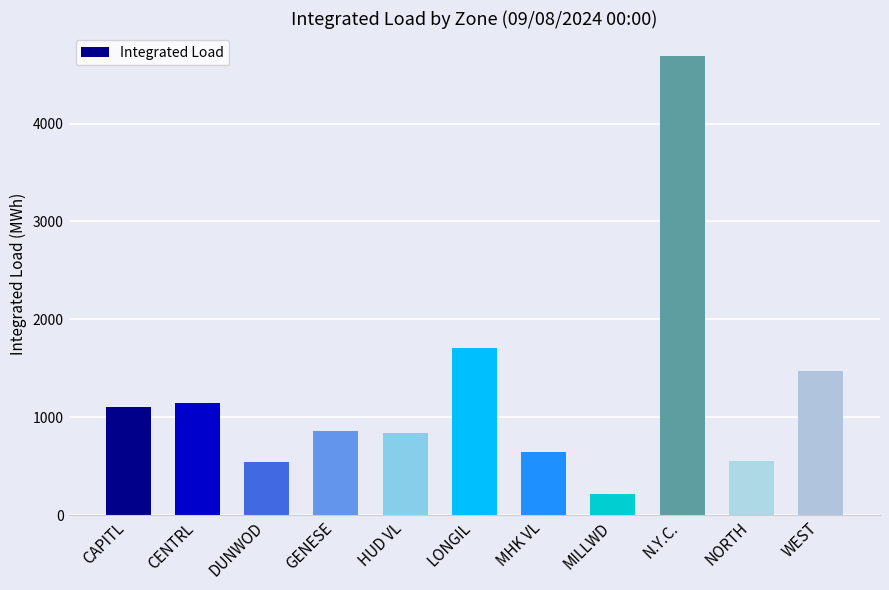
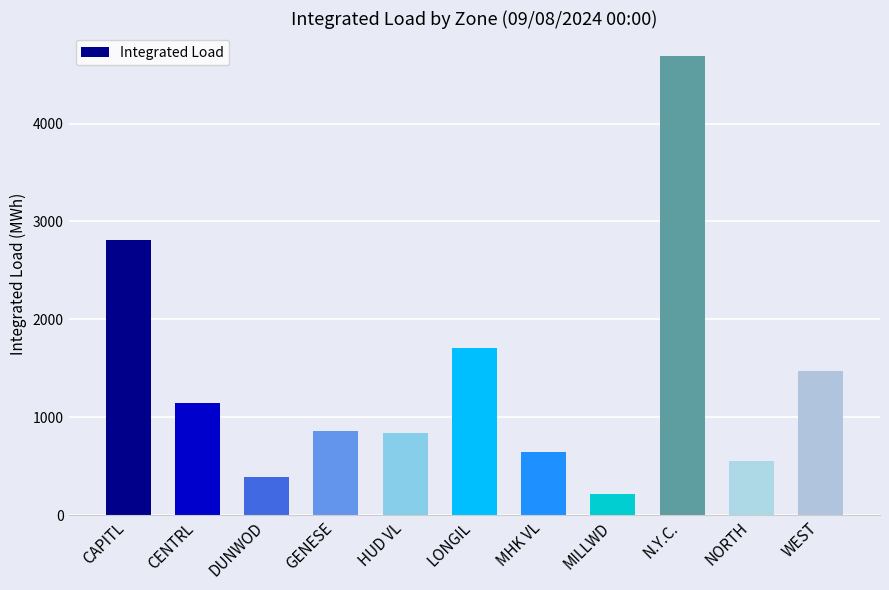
CAPITL: 1100 -> 2800
DUNWOD: 500 -> 400
